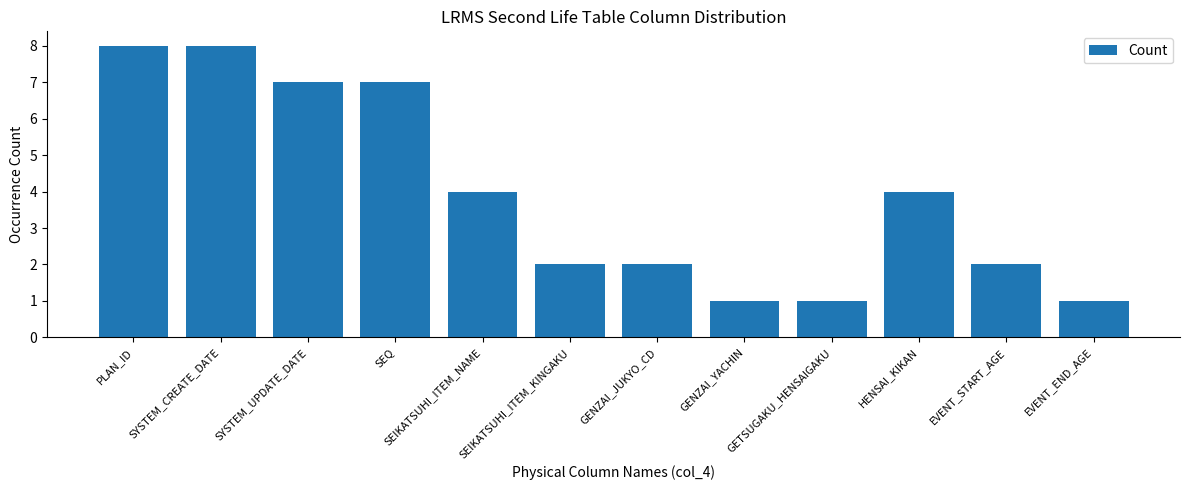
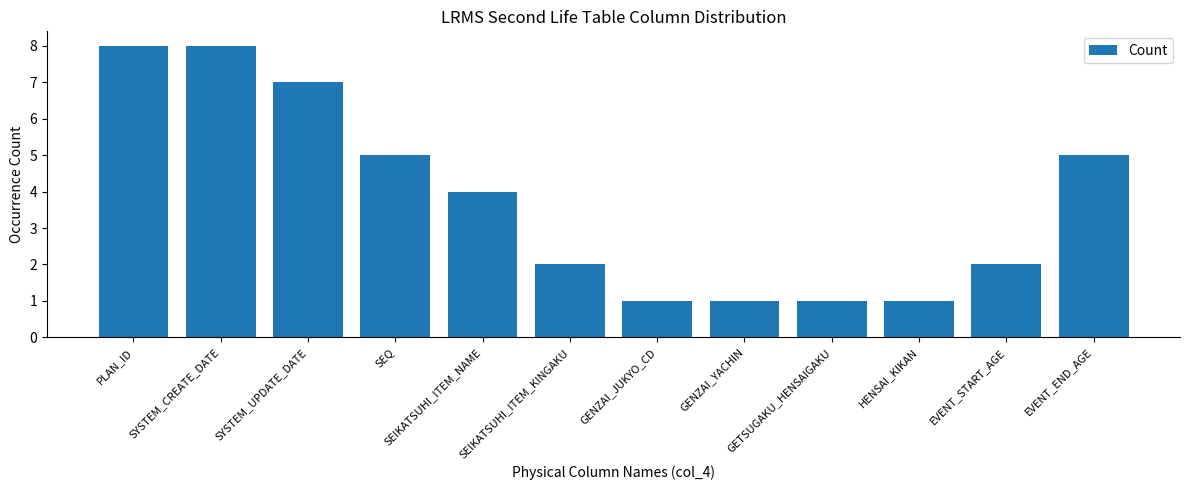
SEQ: 7 -> 5
GENZAI_JUKYO_CD: 2 -> 1
HENSAI_KIKAN: 4 -> 1
EVENT_END_AGE: 1 -> 5
